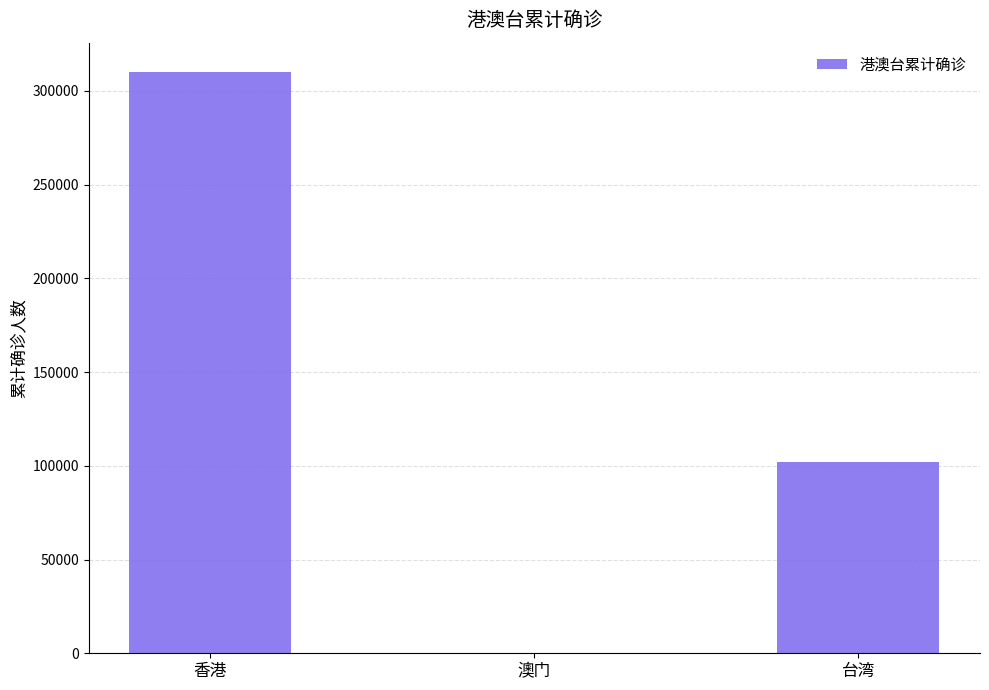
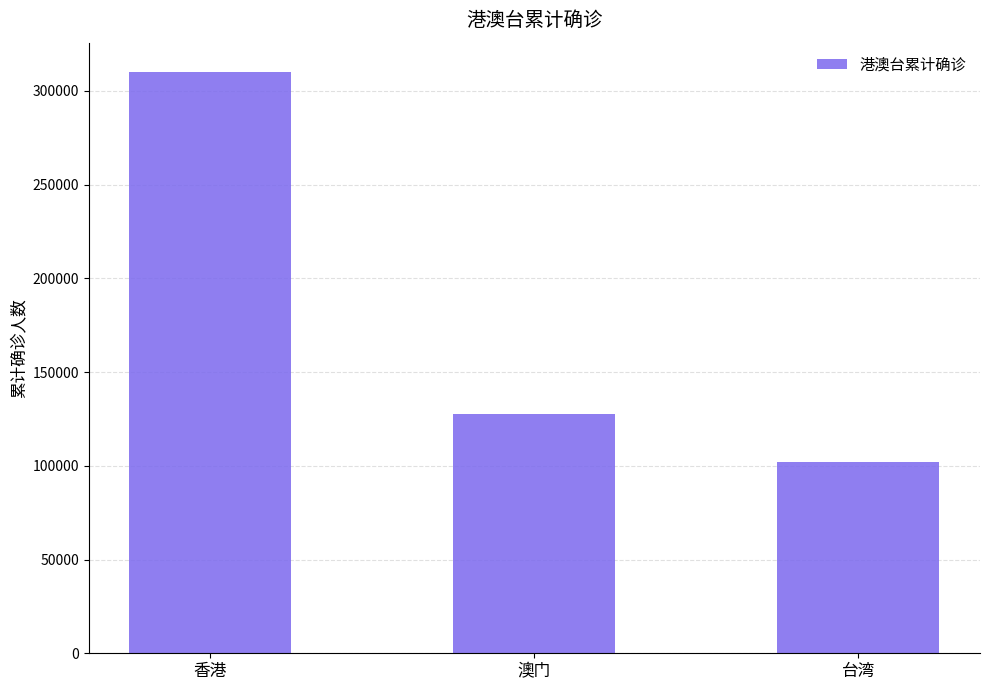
澳门: 0 -> 128000
